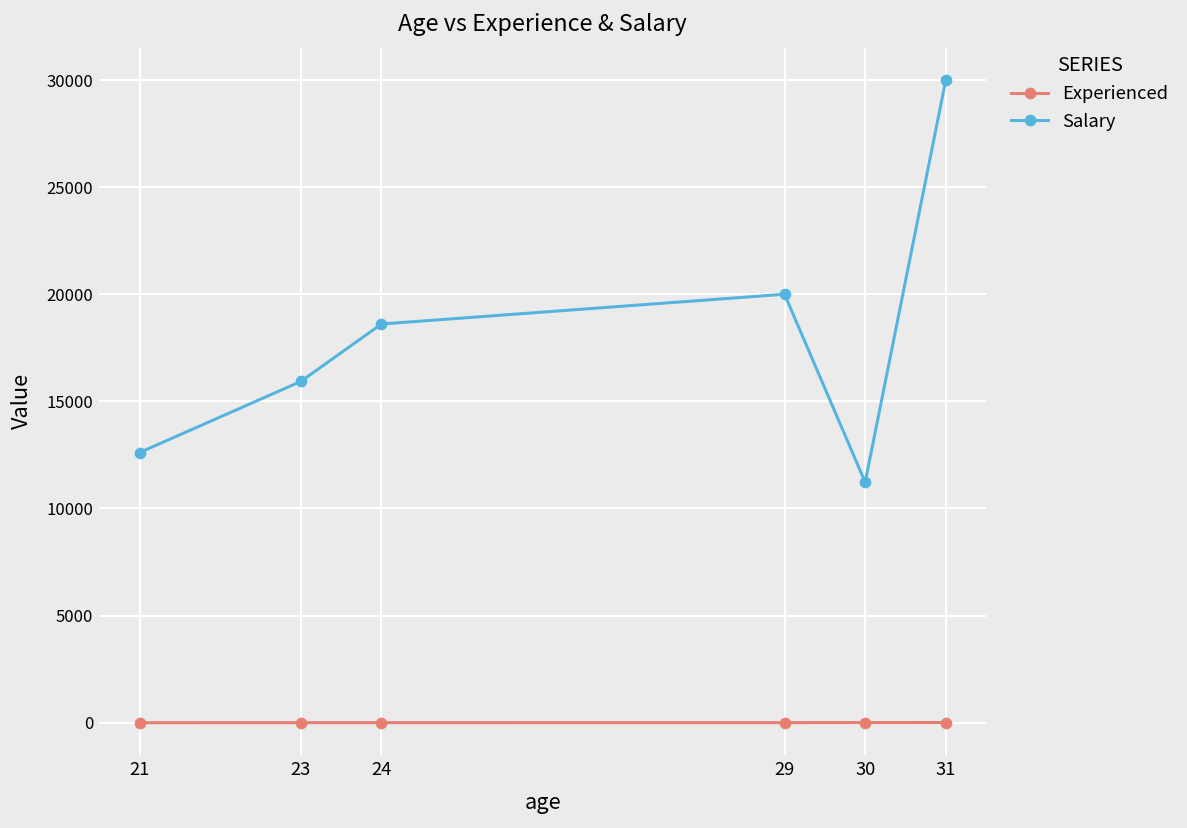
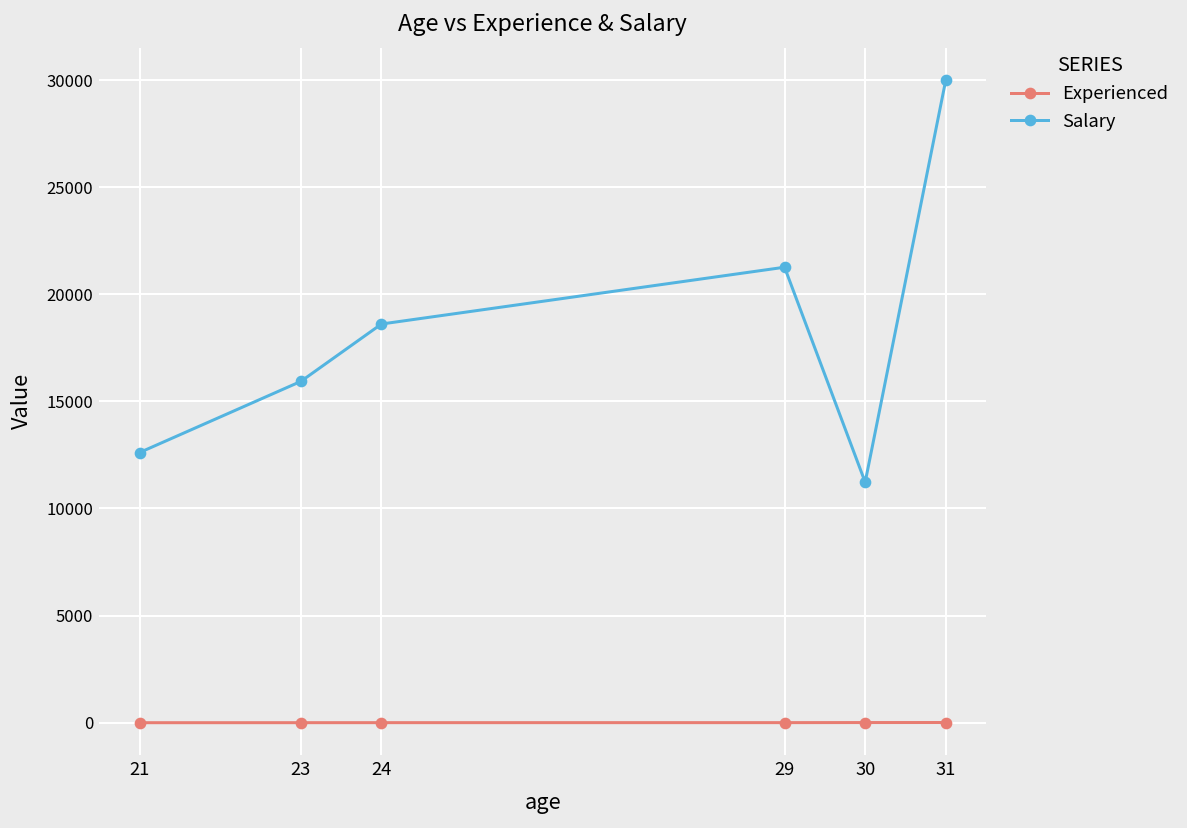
Salary, 29: 20000 -> 21300
